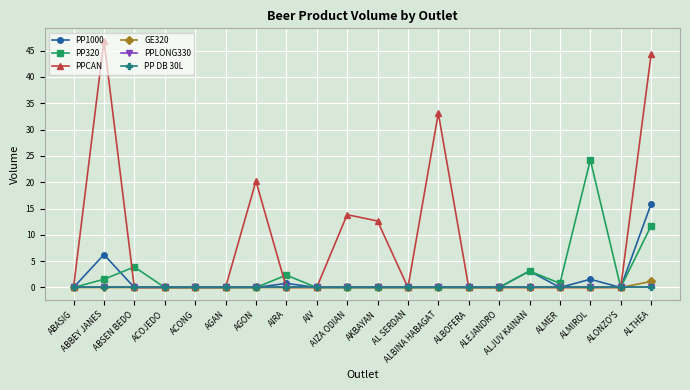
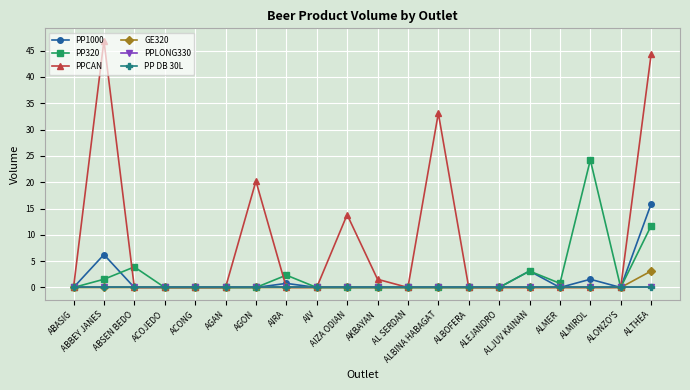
PPCAN, AKBAYAN: 13 -> 2
GE320, ALTHEA: 1 -> 3
